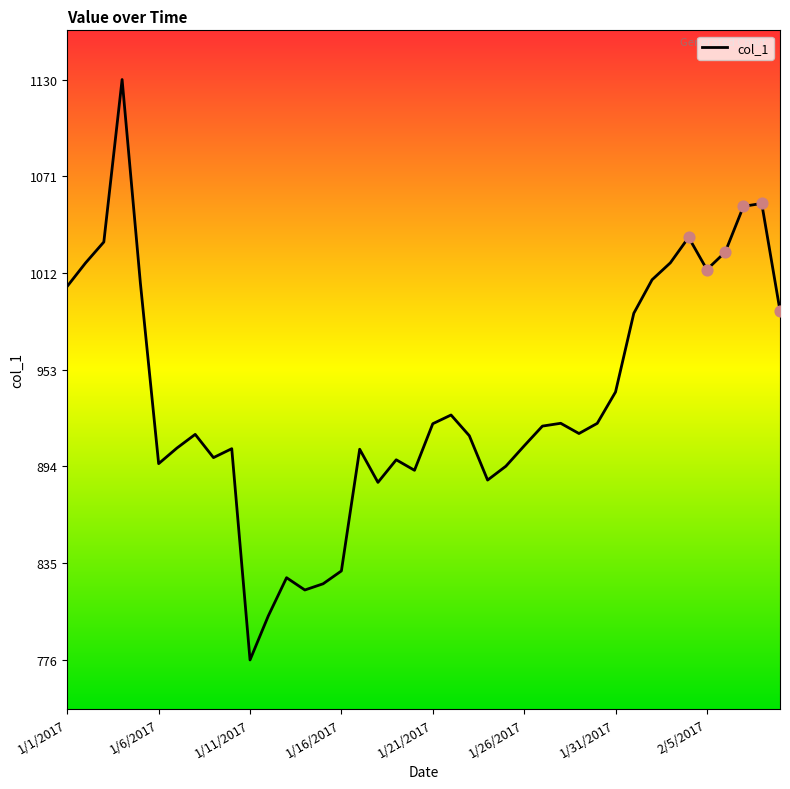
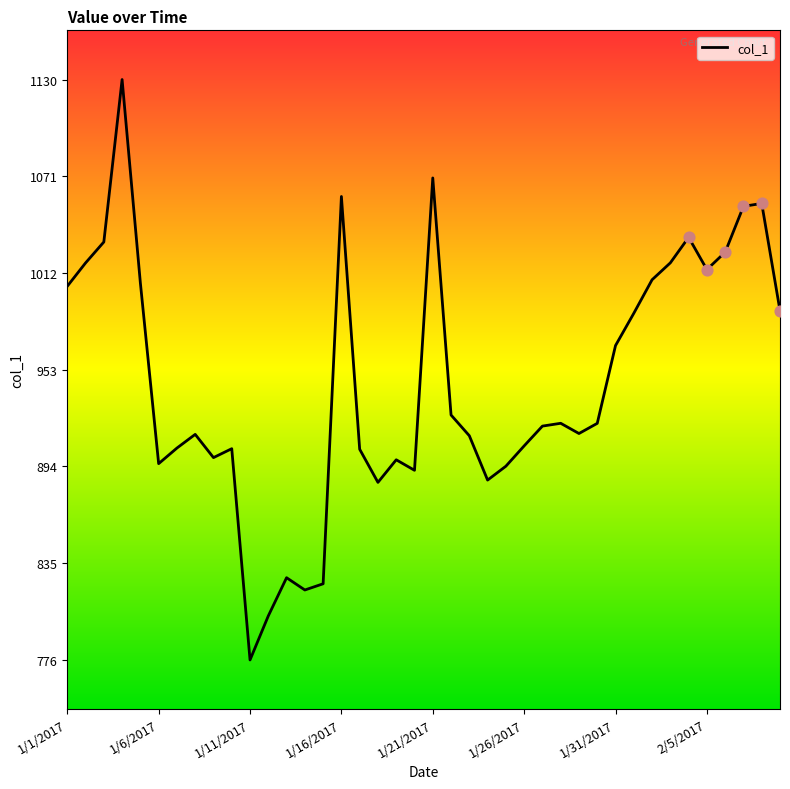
col_1, 1/16/2017: 830 -> 1059
col_1, 1/21/2017: 920 -> 1070
col_1, 1/31/2017: 939 -> 968
